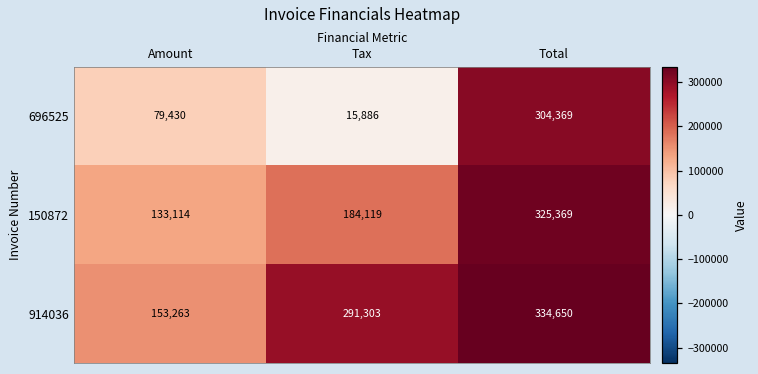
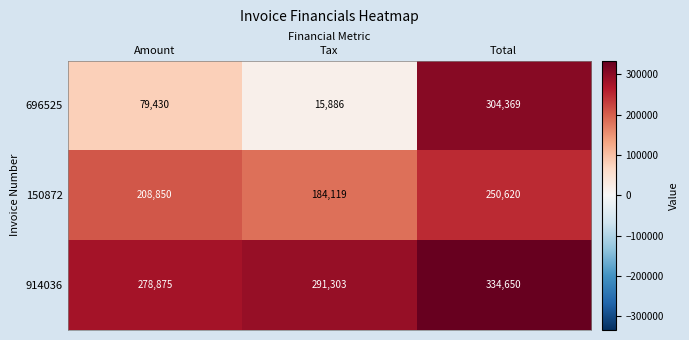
150872, Amount: 133,114 -> 208,850
150872, Total: 325,369 -> 250,620
914036, Amount: 153,263 -> 278,875
